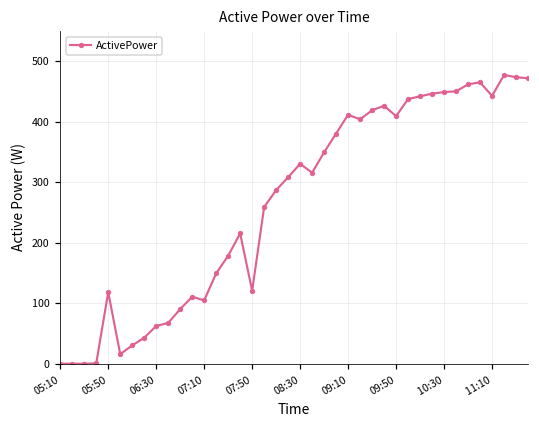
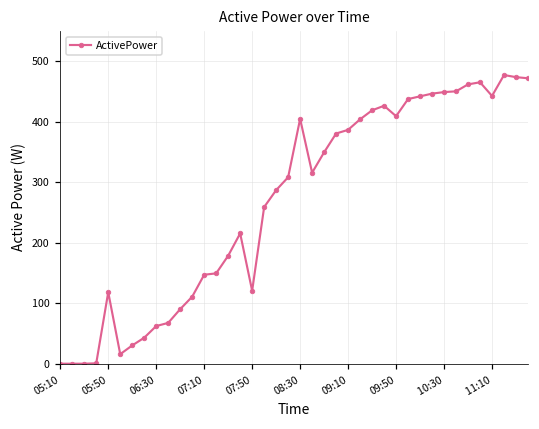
07:10: 100 -> 150
08:30: 330 -> 400
09:10: 410 -> 390
